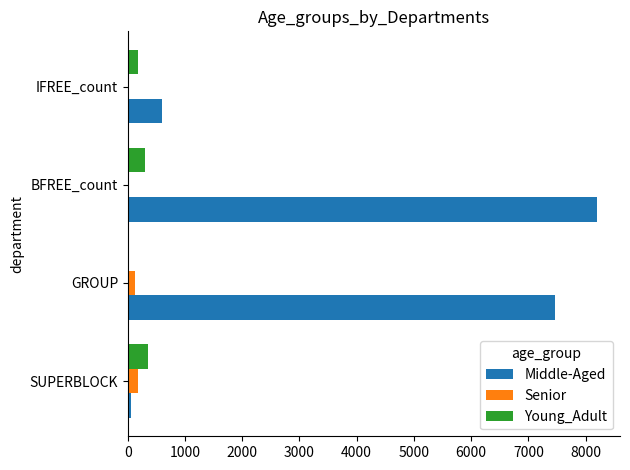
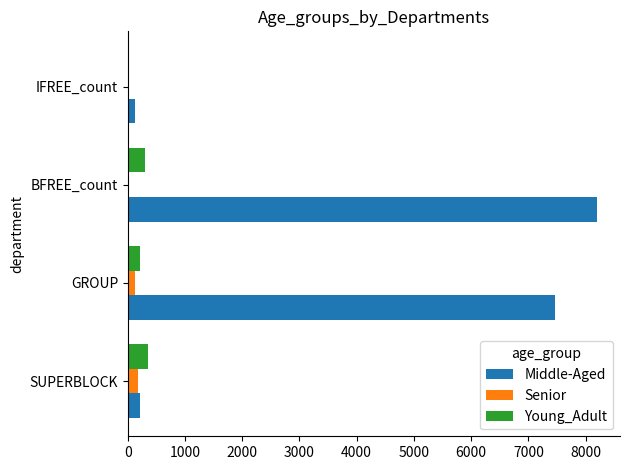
Young_Adult, IFREE_count: 200 -> 0
Middle-Aged, IFREE_count: 600 -> 100
Young_Adult, GROUP: 0 -> 200
Middle-Aged, SUPERBLOCK: 100 -> 200
